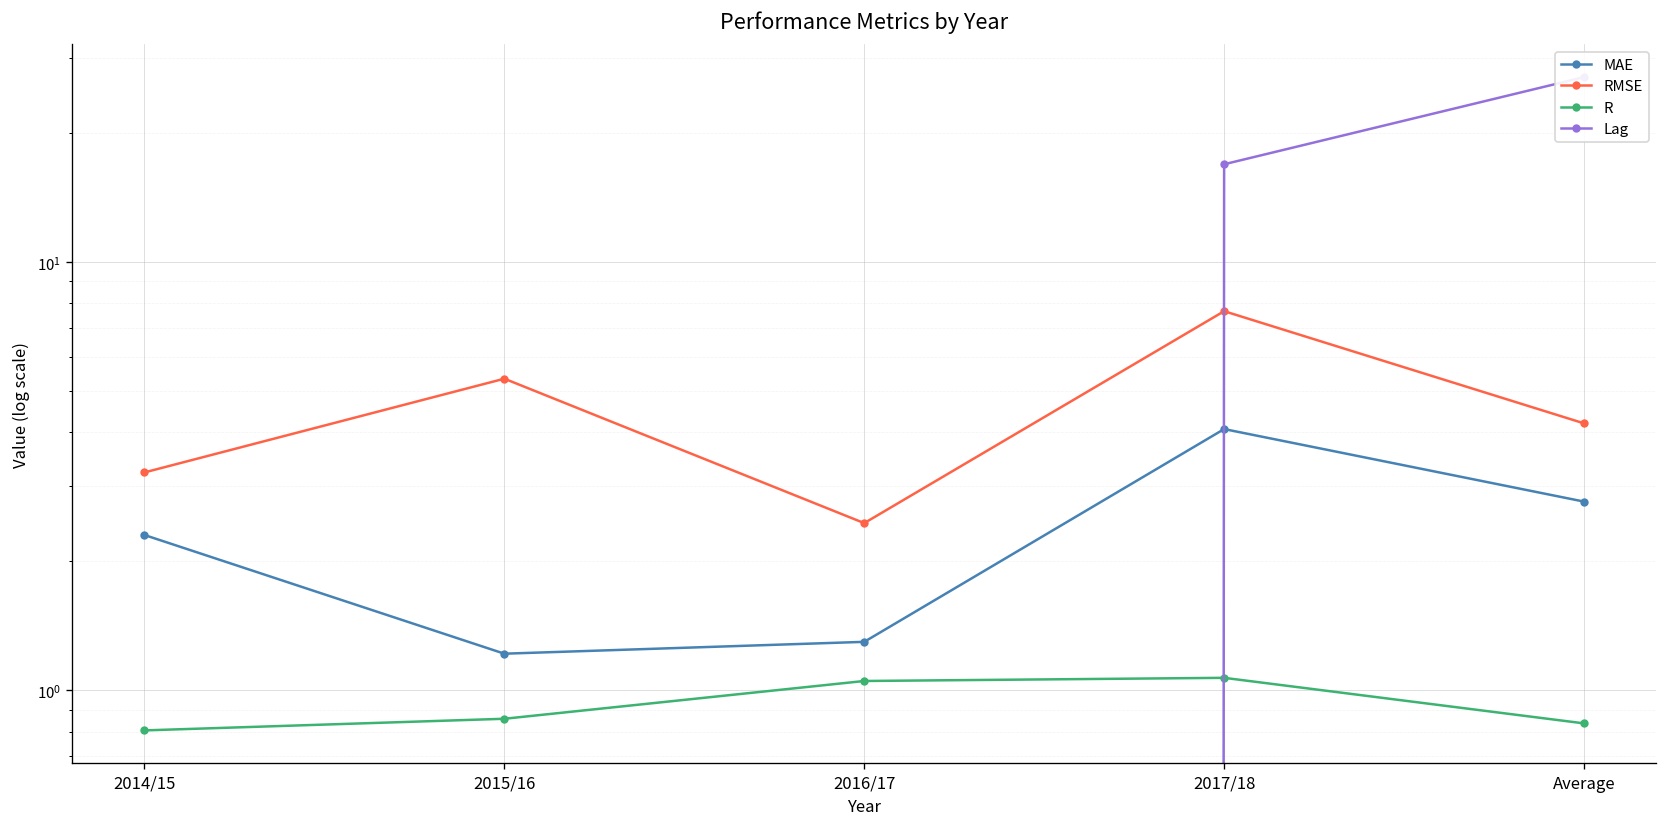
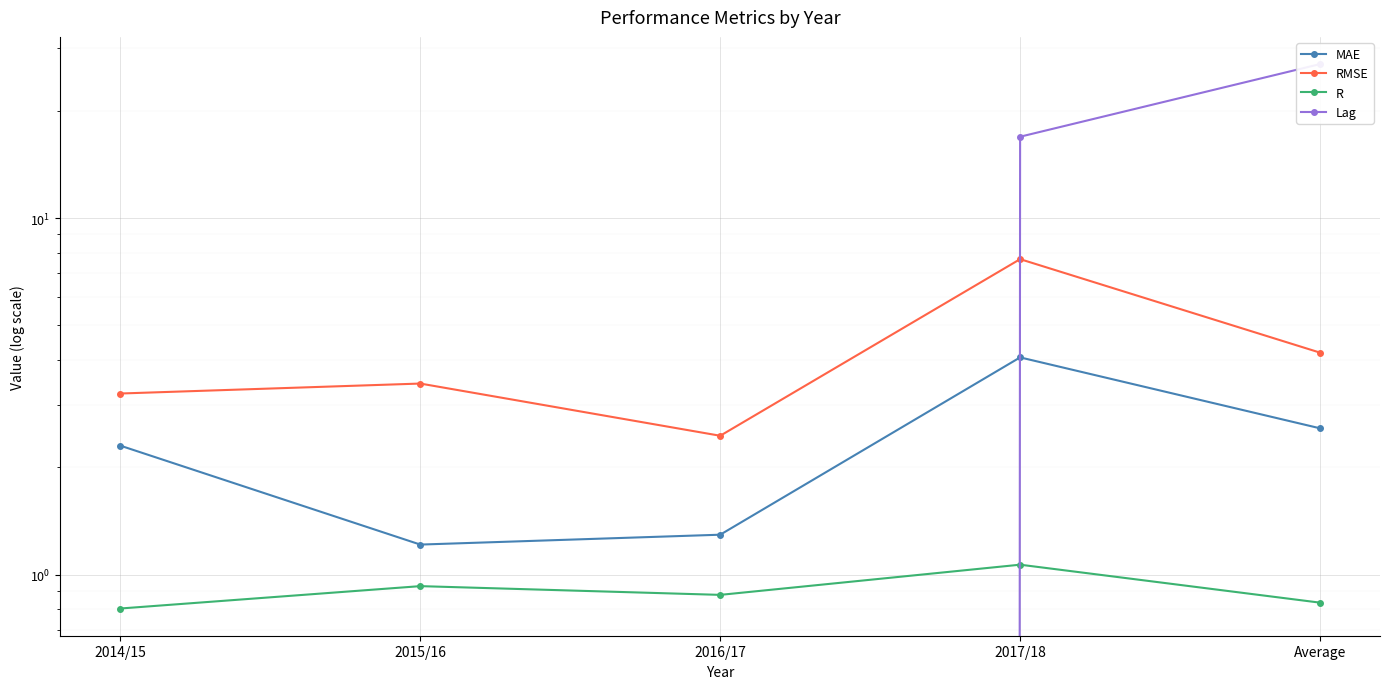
RMSE, 2015/16: 5.3 -> 3.4
R, 2015/16: 0.86 -> 0.93
R, 2016/17: 1.05 -> 0.88
MAE, Average: 2.8 -> 2.6
